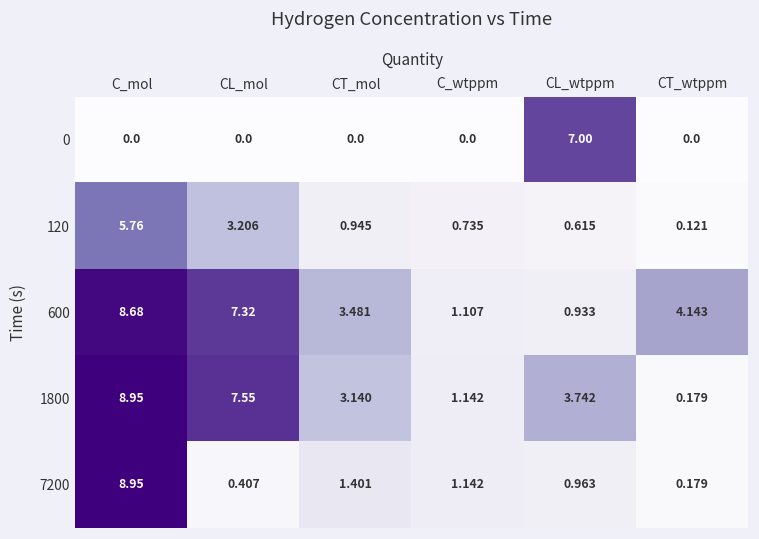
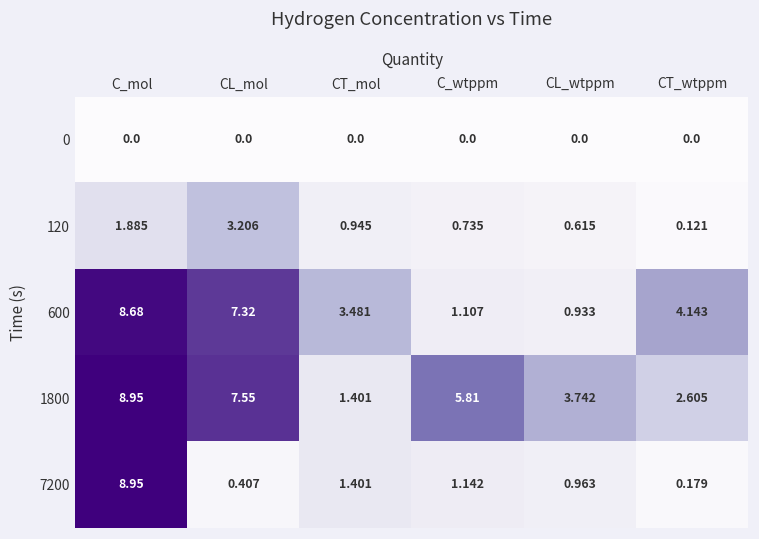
0, CL_wtppm: 7.00 -> 0.0
120, C_mol: 5.76 -> 1.885
1800, CT_mol: 3.140 -> 1.401
1800, C_wtppm: 1.142 -> 5.81
1800, CT_wtppm: 0.179 -> 2.605
